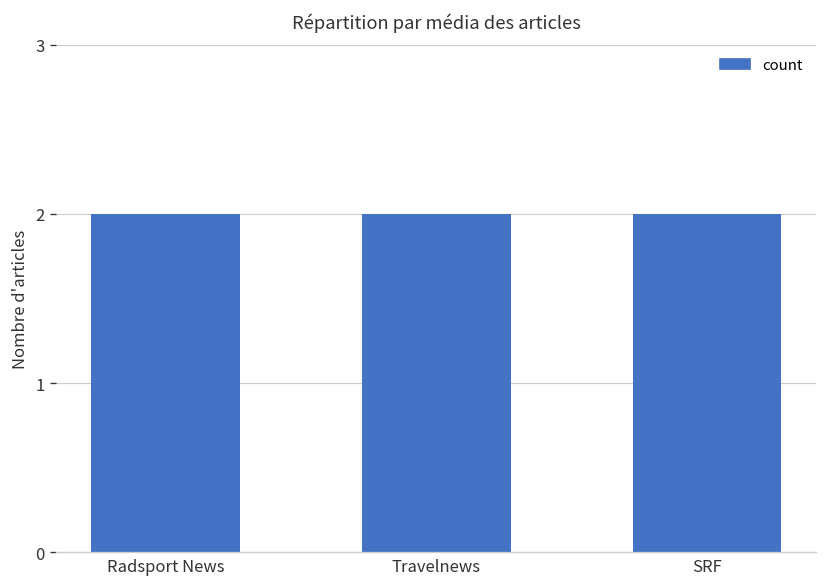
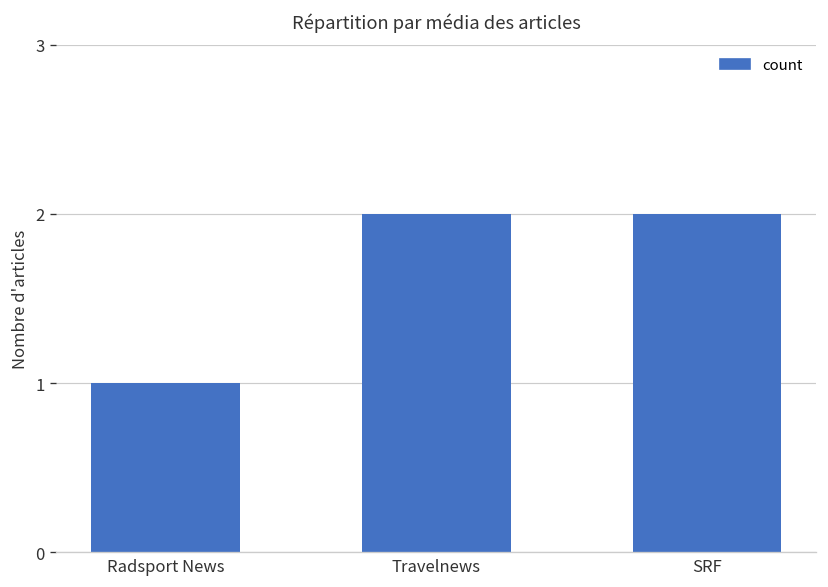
Radsport News: 2 -> 1
